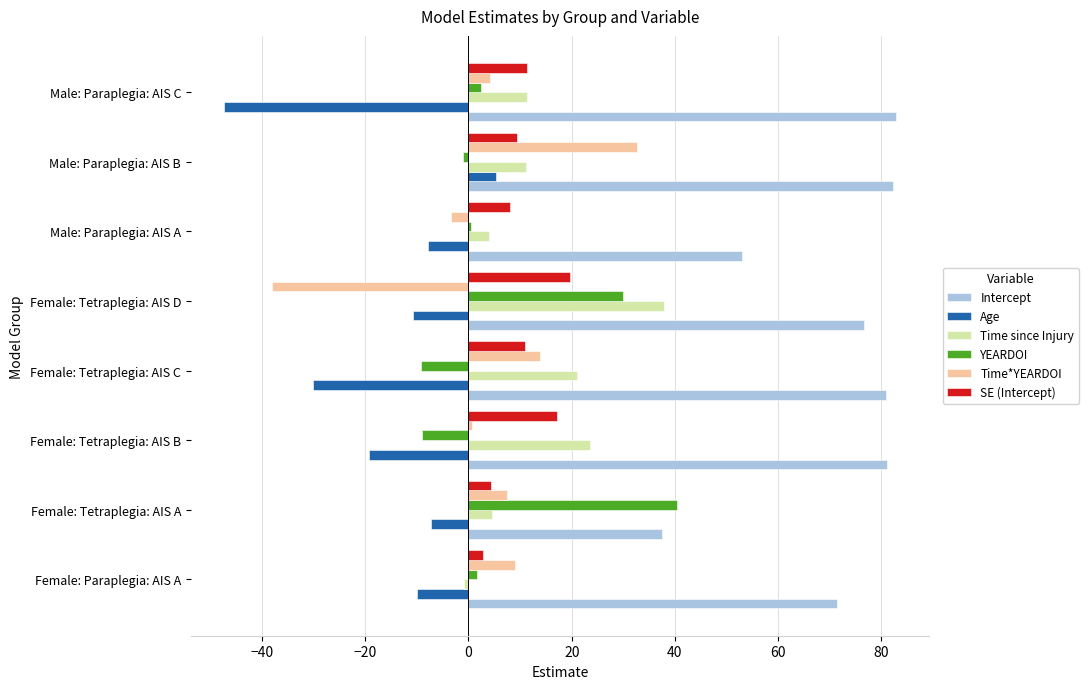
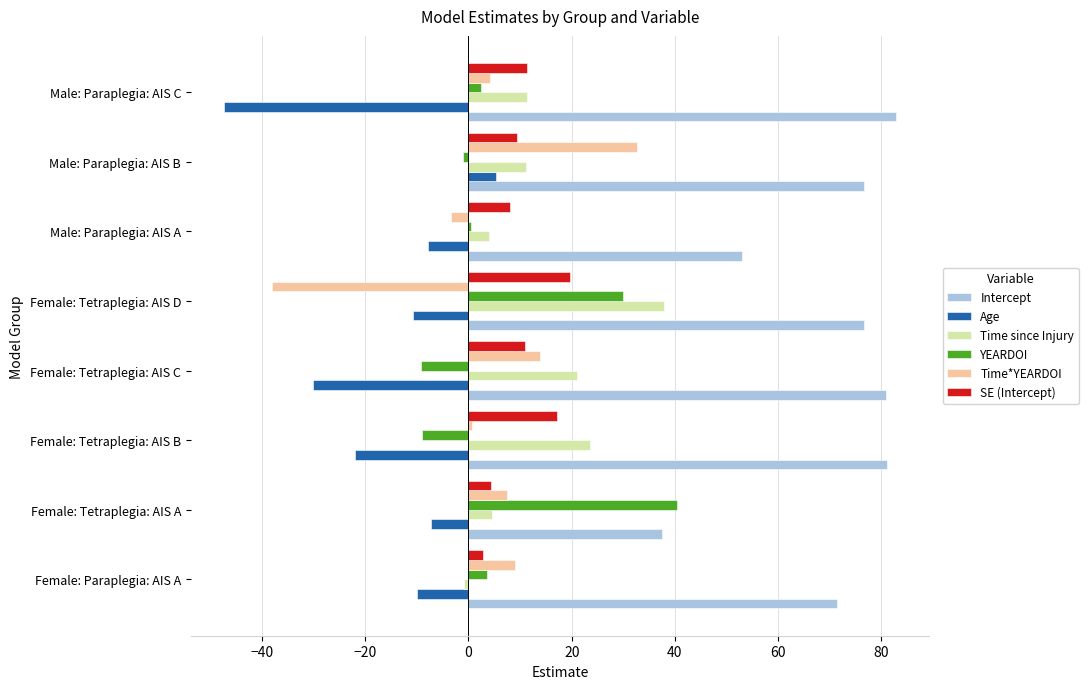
Intercept, Male: Paraplegia: AIS B: 82 -> 77
Age, Female: Tetraplegia: AIS B: -19 -> -22
YEARDOI, Female: Paraplegia: AIS A: 2 -> 4
